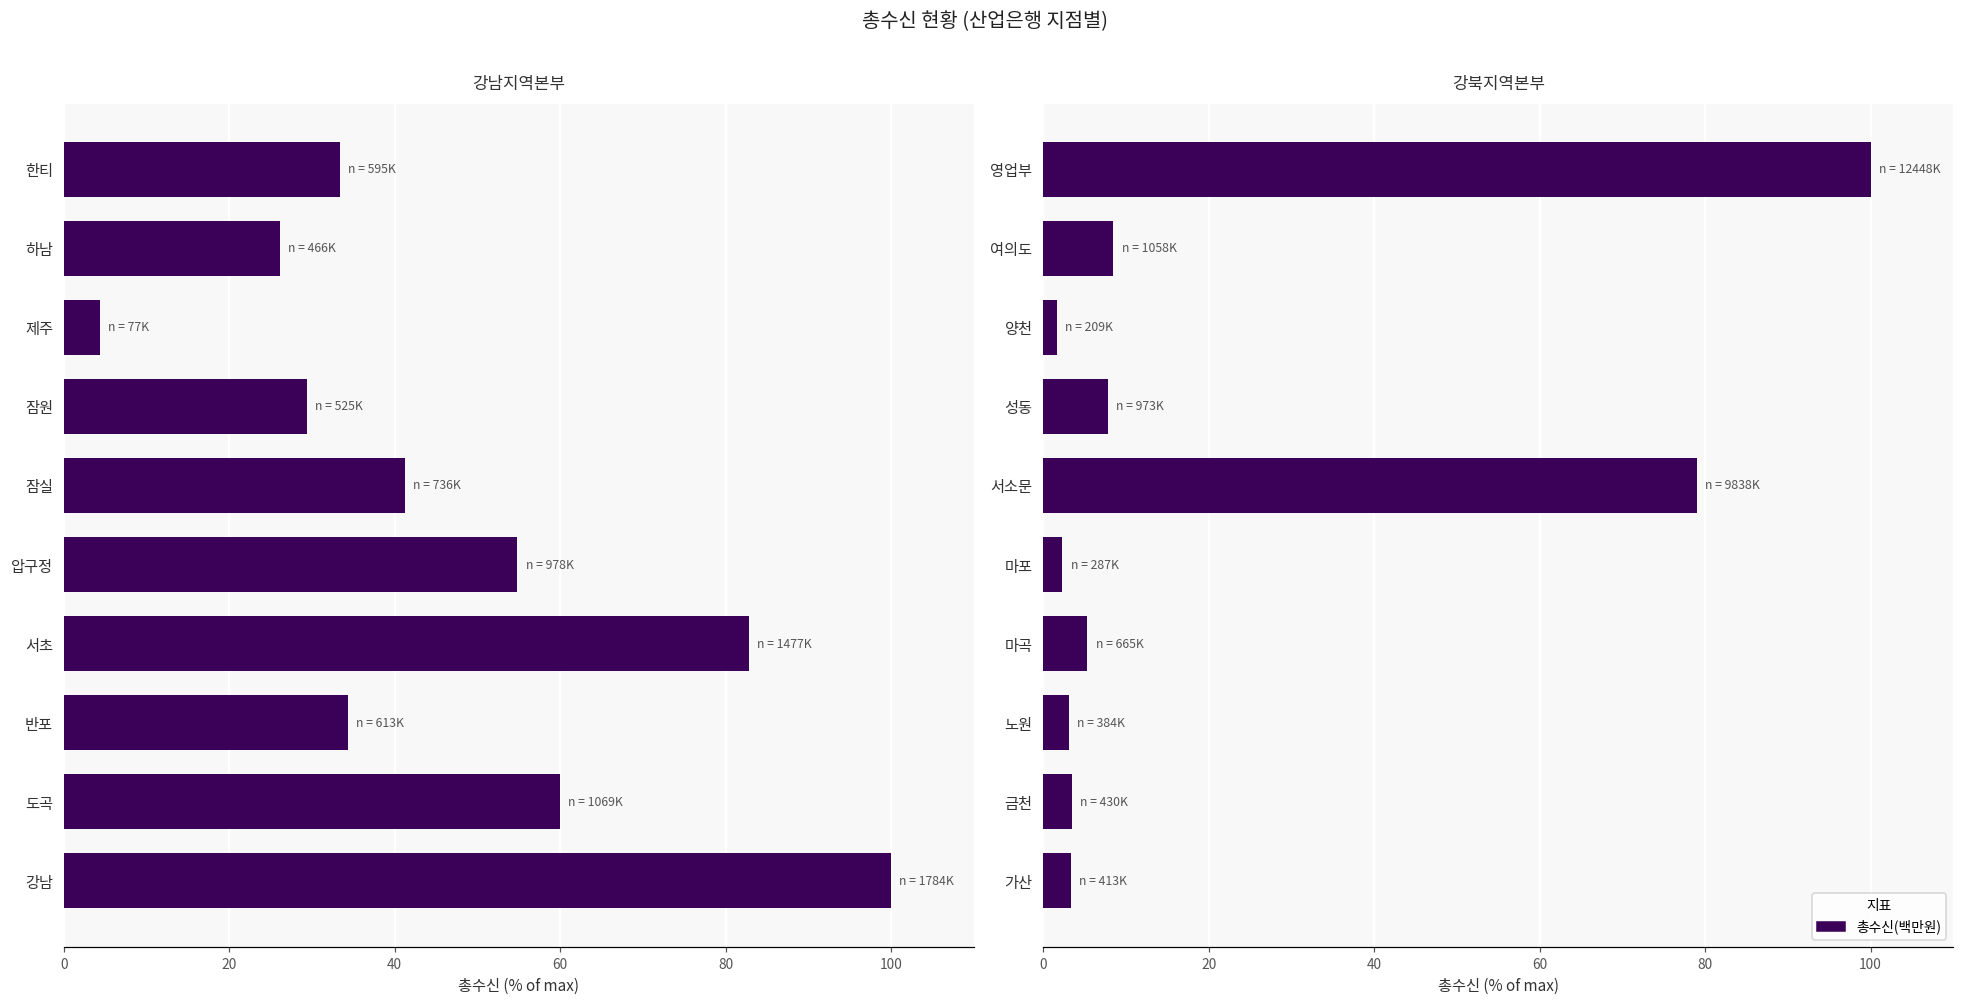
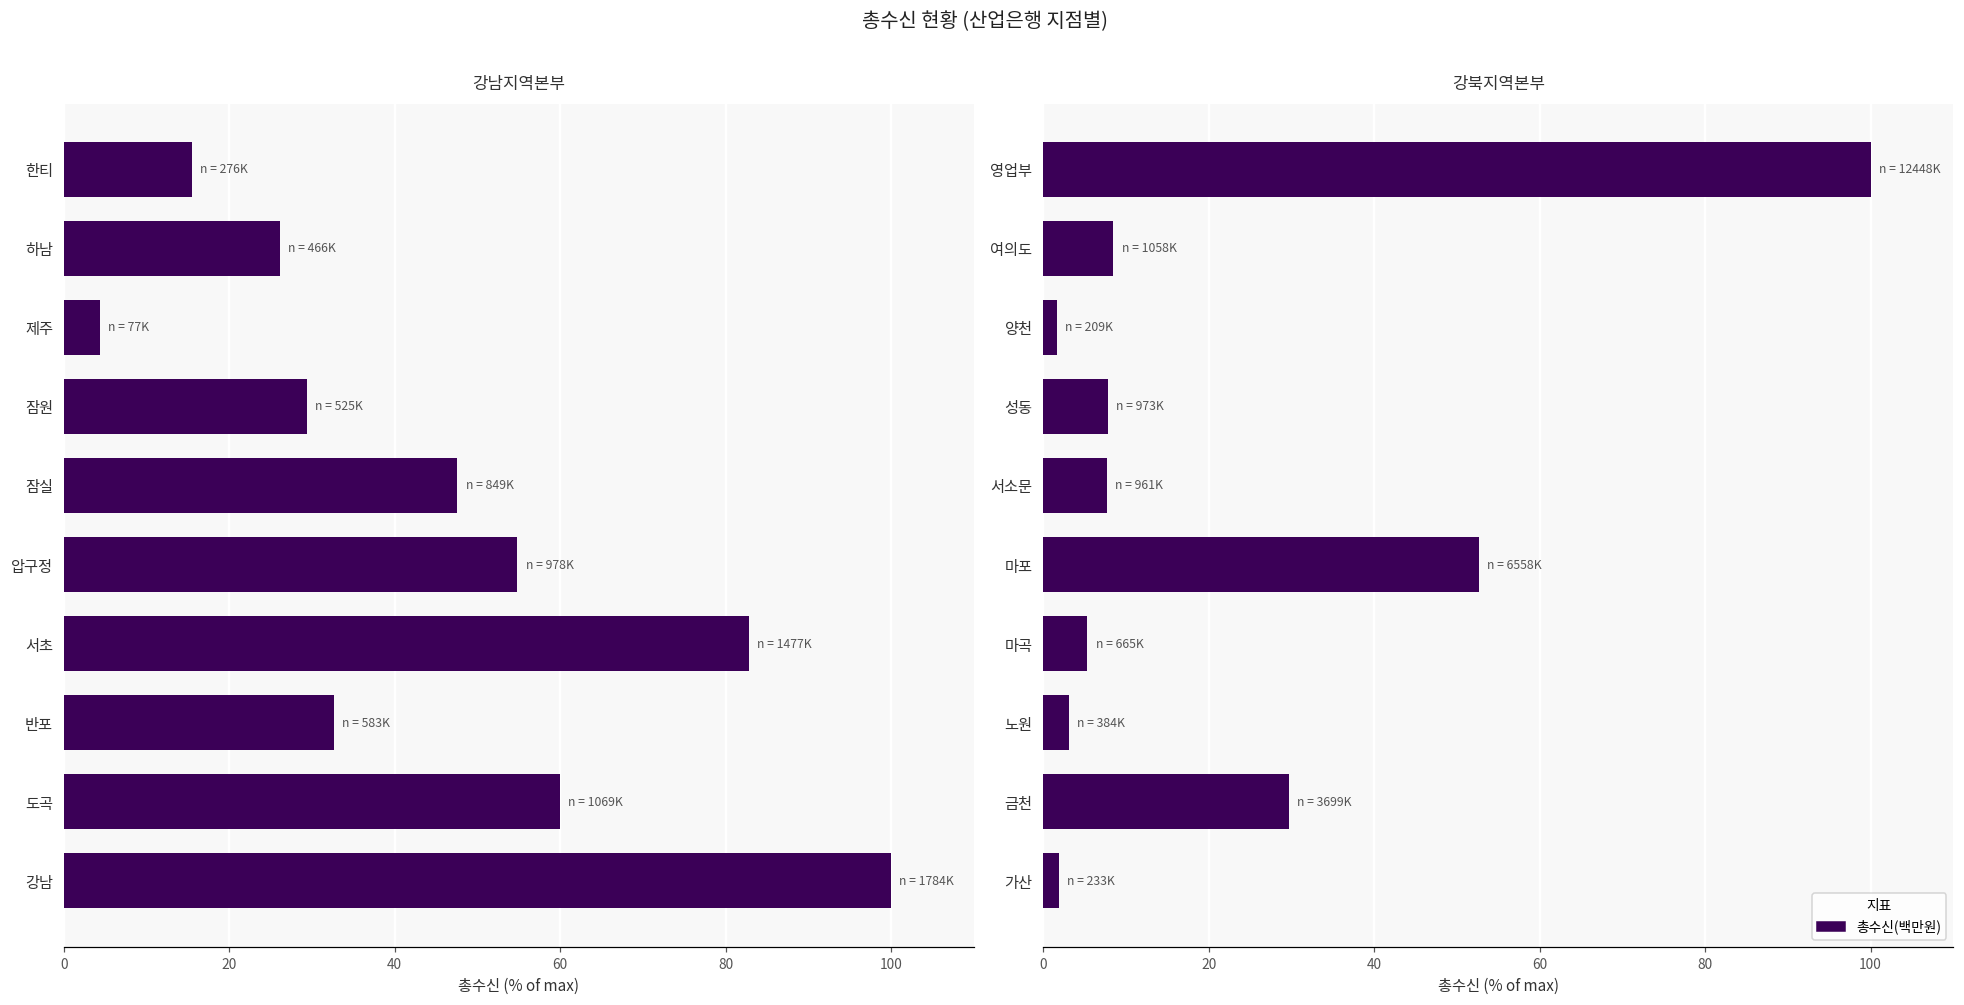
강남지역본부, 한티: 595K -> 276K
강남지역본부, 잠실: 736K -> 849K
강남지역본부, 반포: 613K -> 583K
강북지역본부, 서소문: 9838K -> 961K
강북지역본부, 마포: 287K -> 6558K
강북지역본부, 금천: 430K -> 3699K
강북지역본부, 가산: 413K -> 233K
